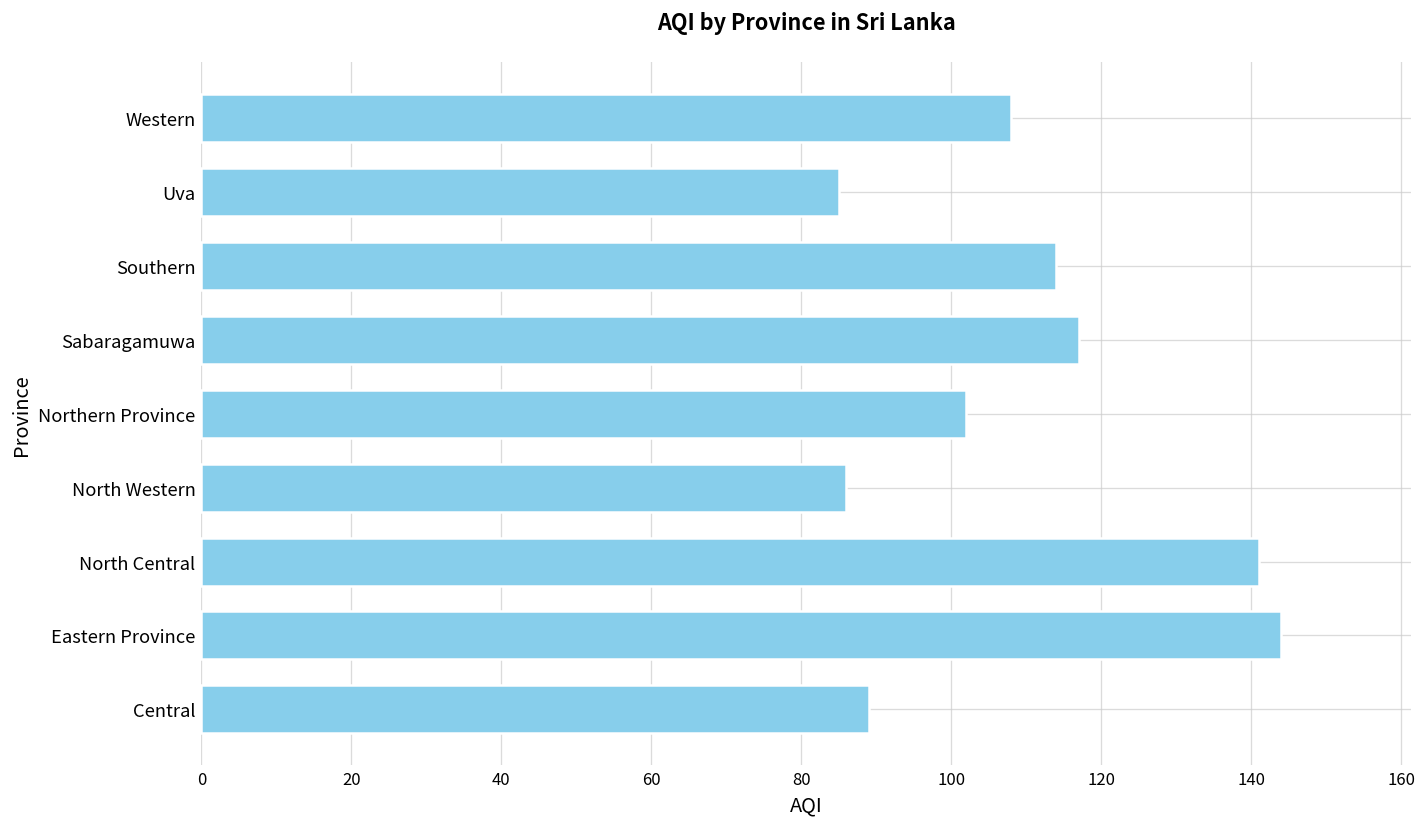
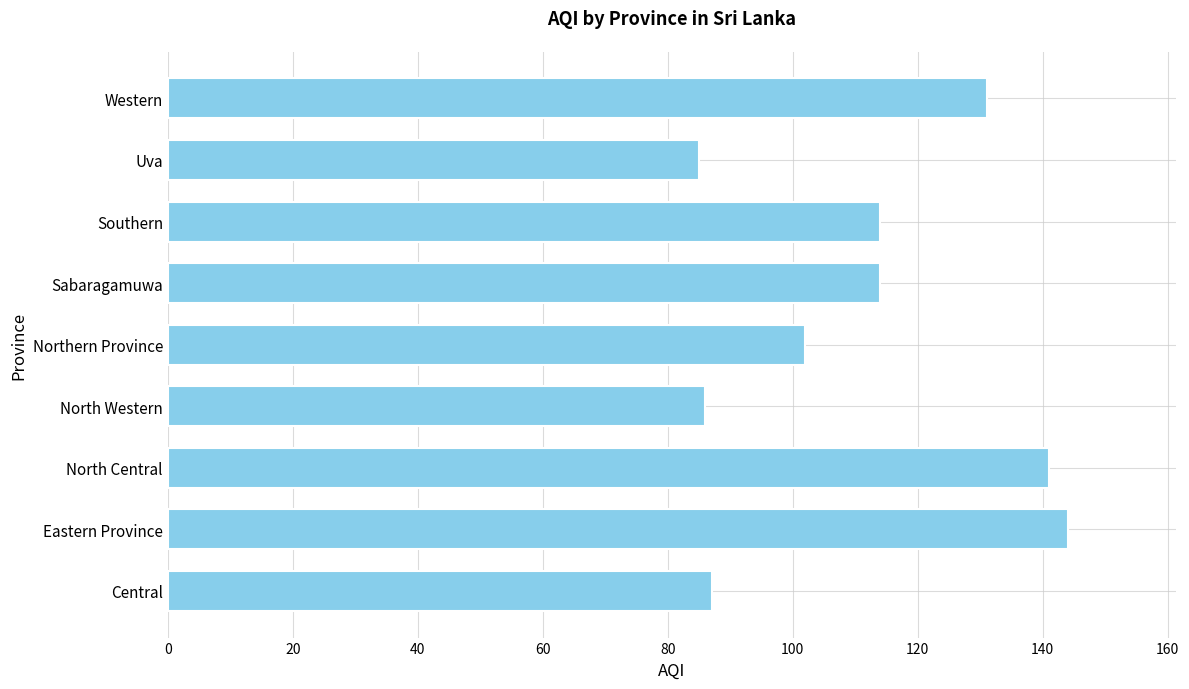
Western: 108 -> 131
Sabaragamuwa: 117 -> 114
Central: 89 -> 87
